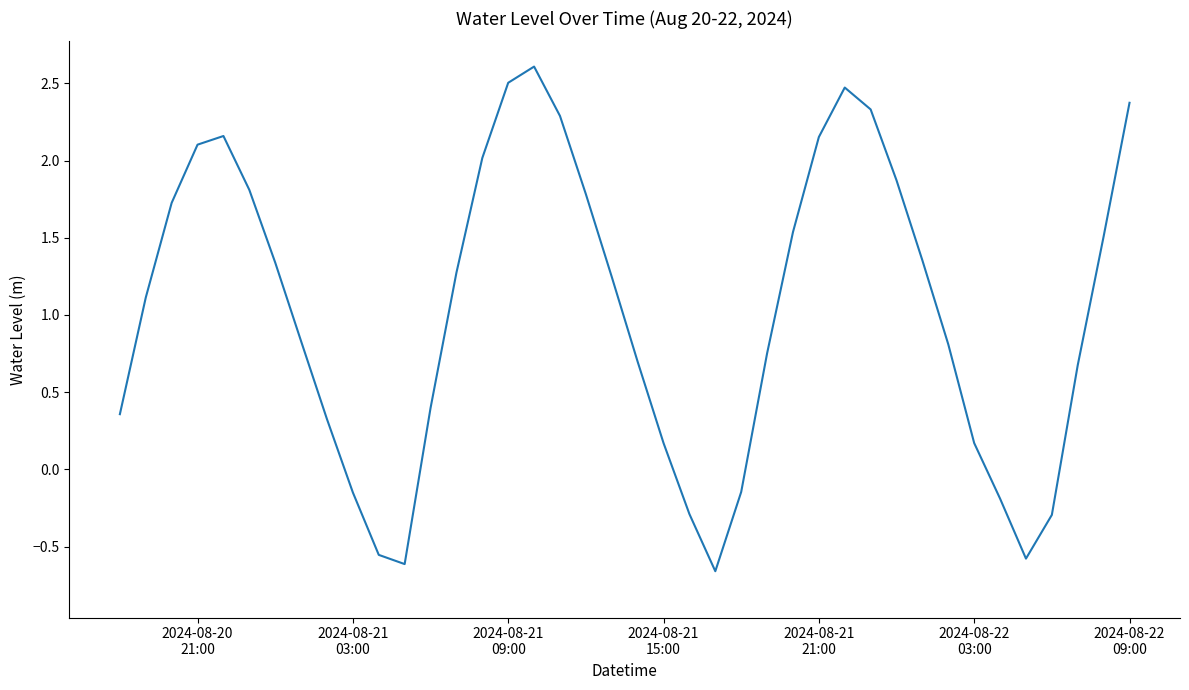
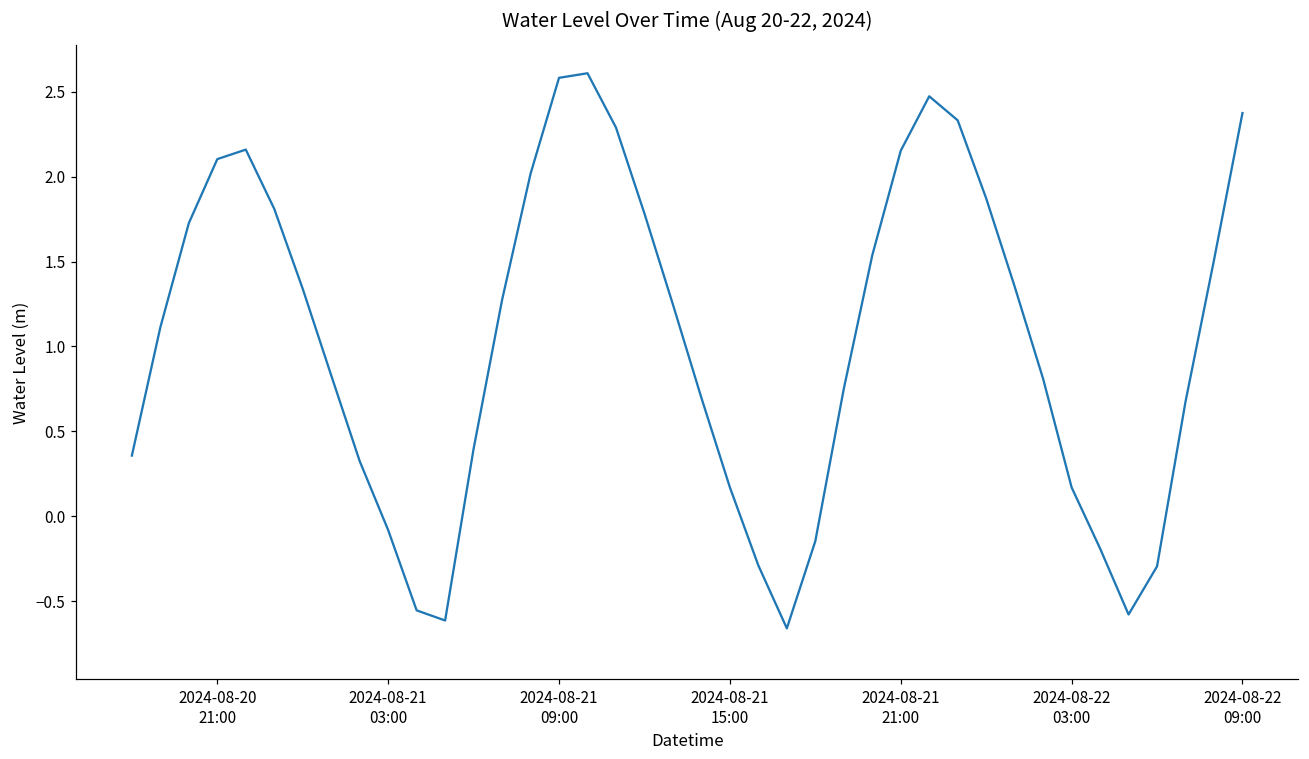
2024-08-21 03:00: -0.15 -> -0.08
2024-08-21 09:00: 2.50 -> 2.58
